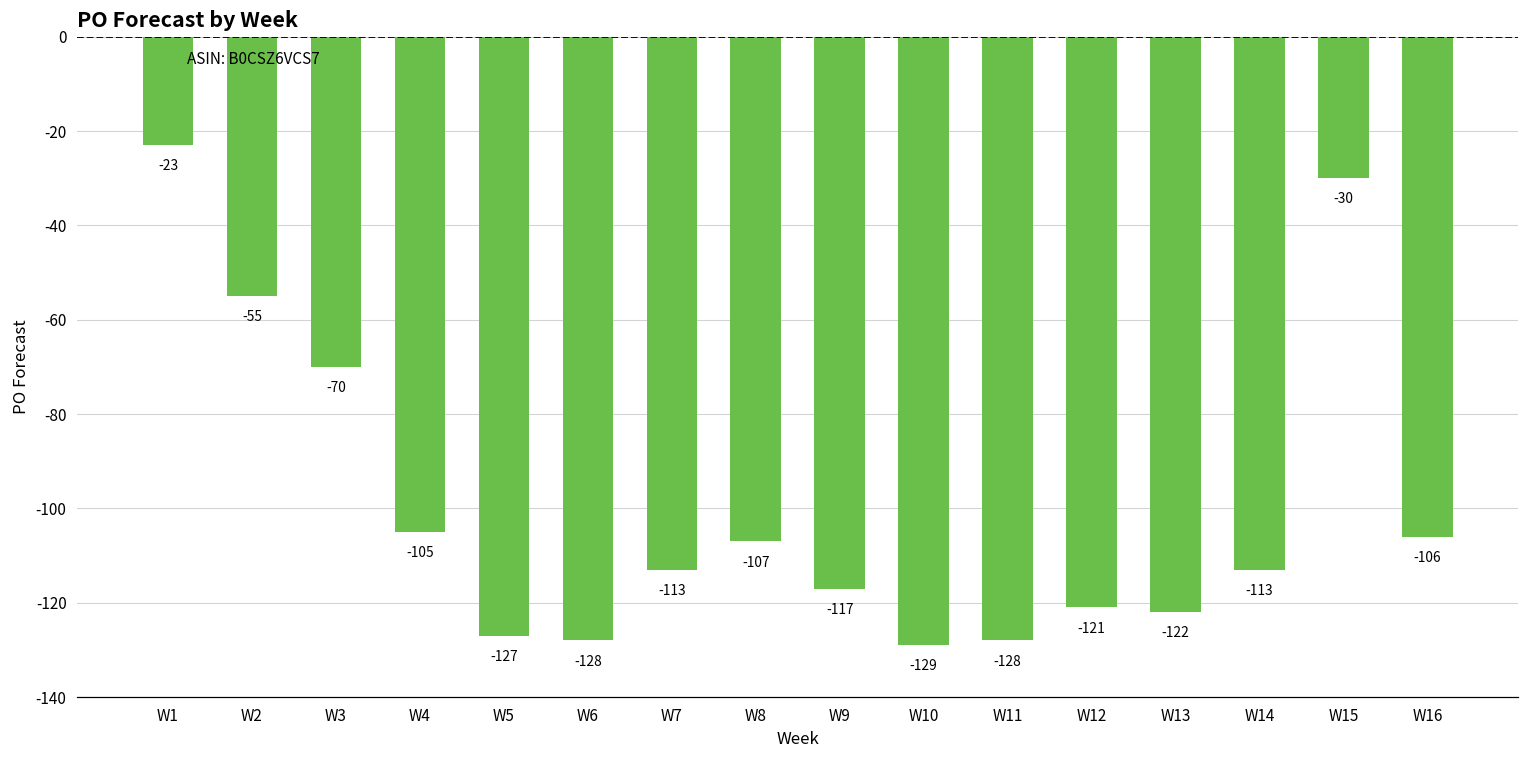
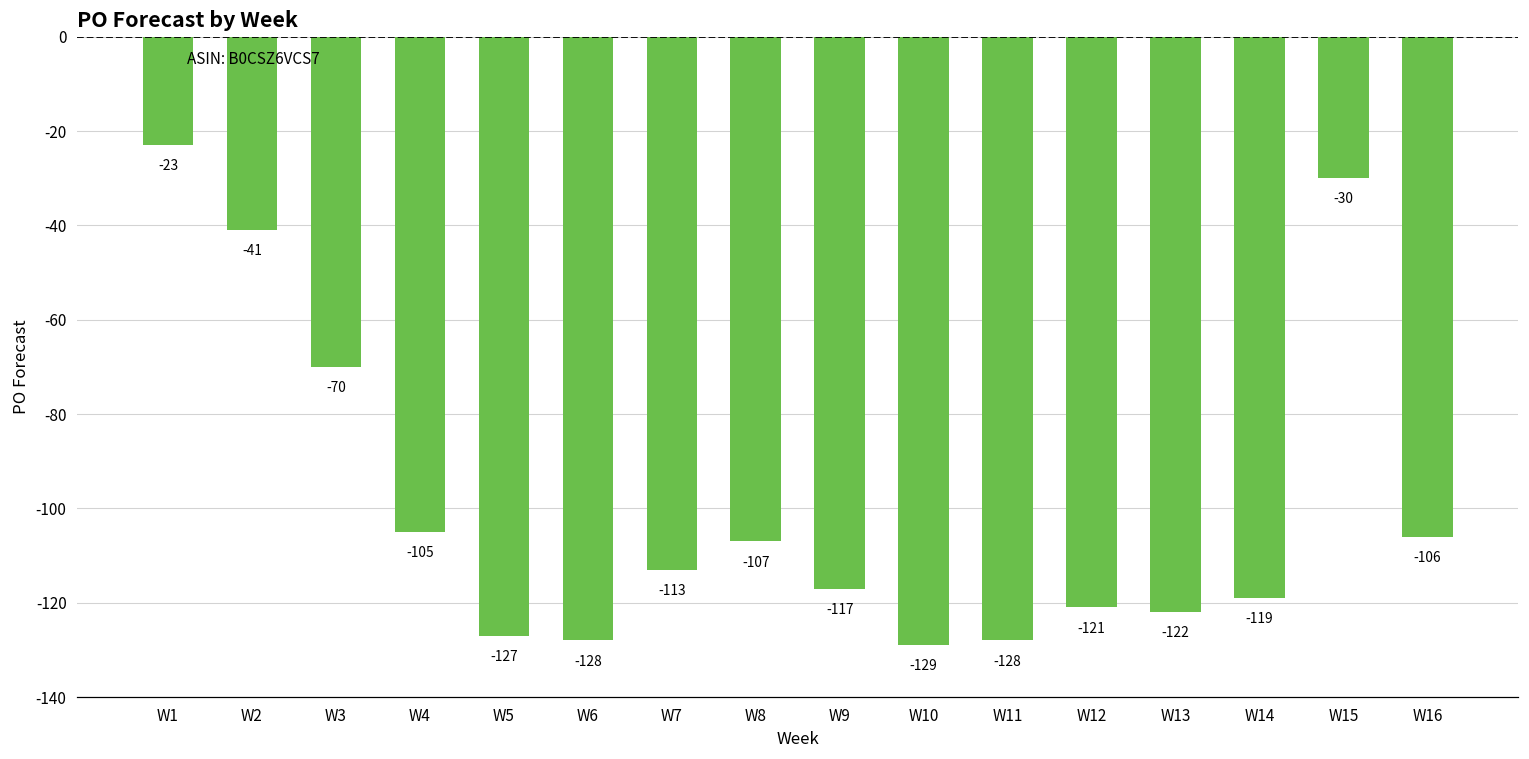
W2: -55 -> -41
W14: -113 -> -119
